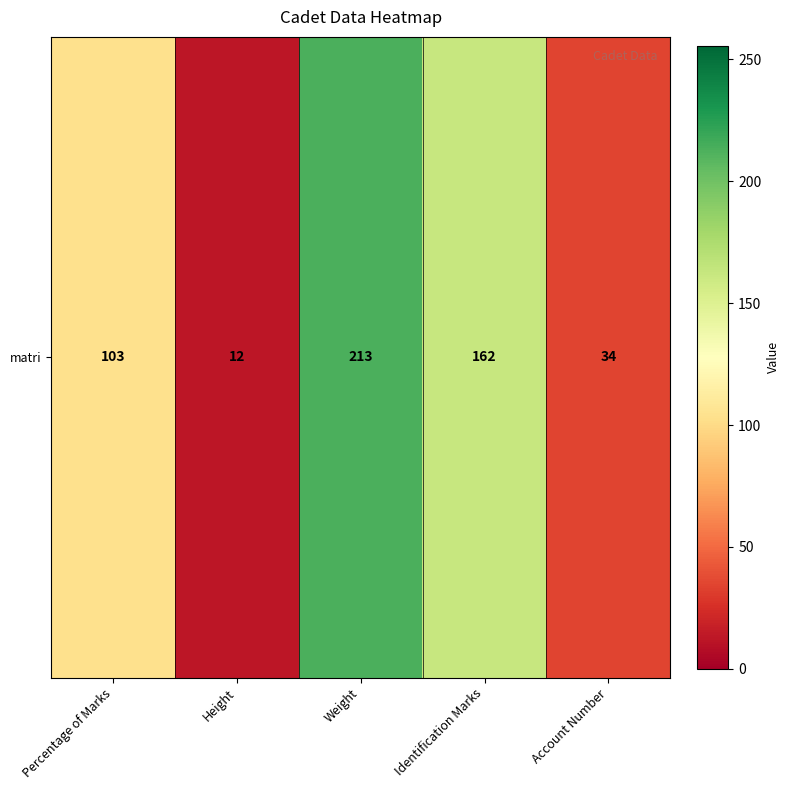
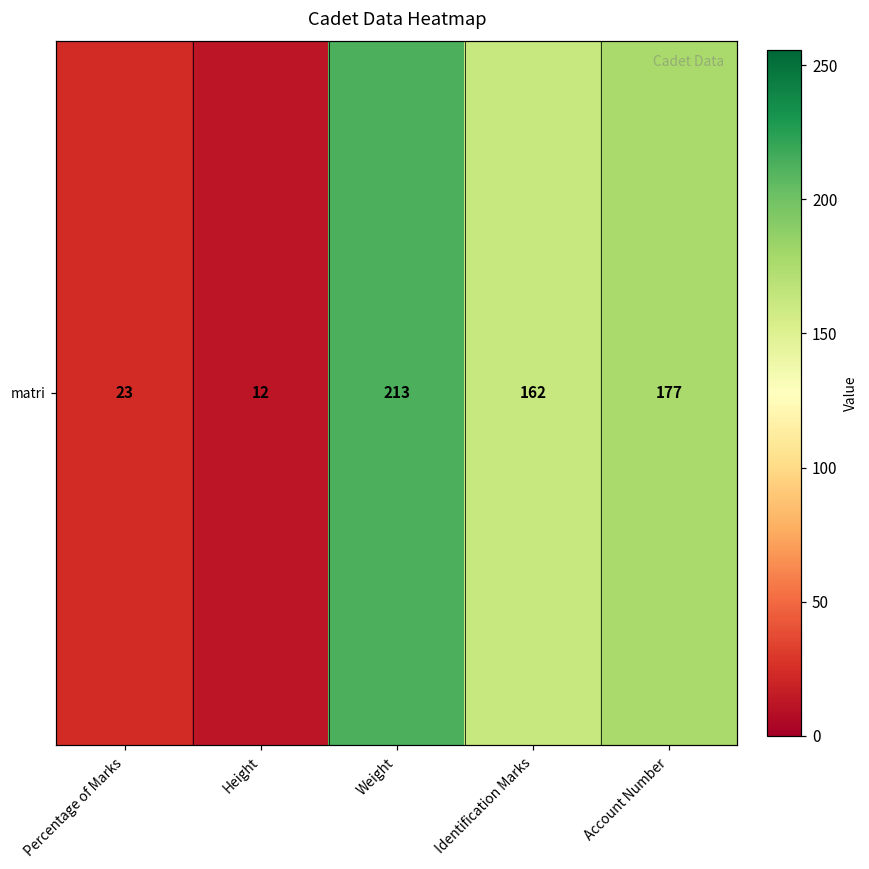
matri, Percentage of Marks: 103 -> 23
matri, Account Number: 34 -> 177
